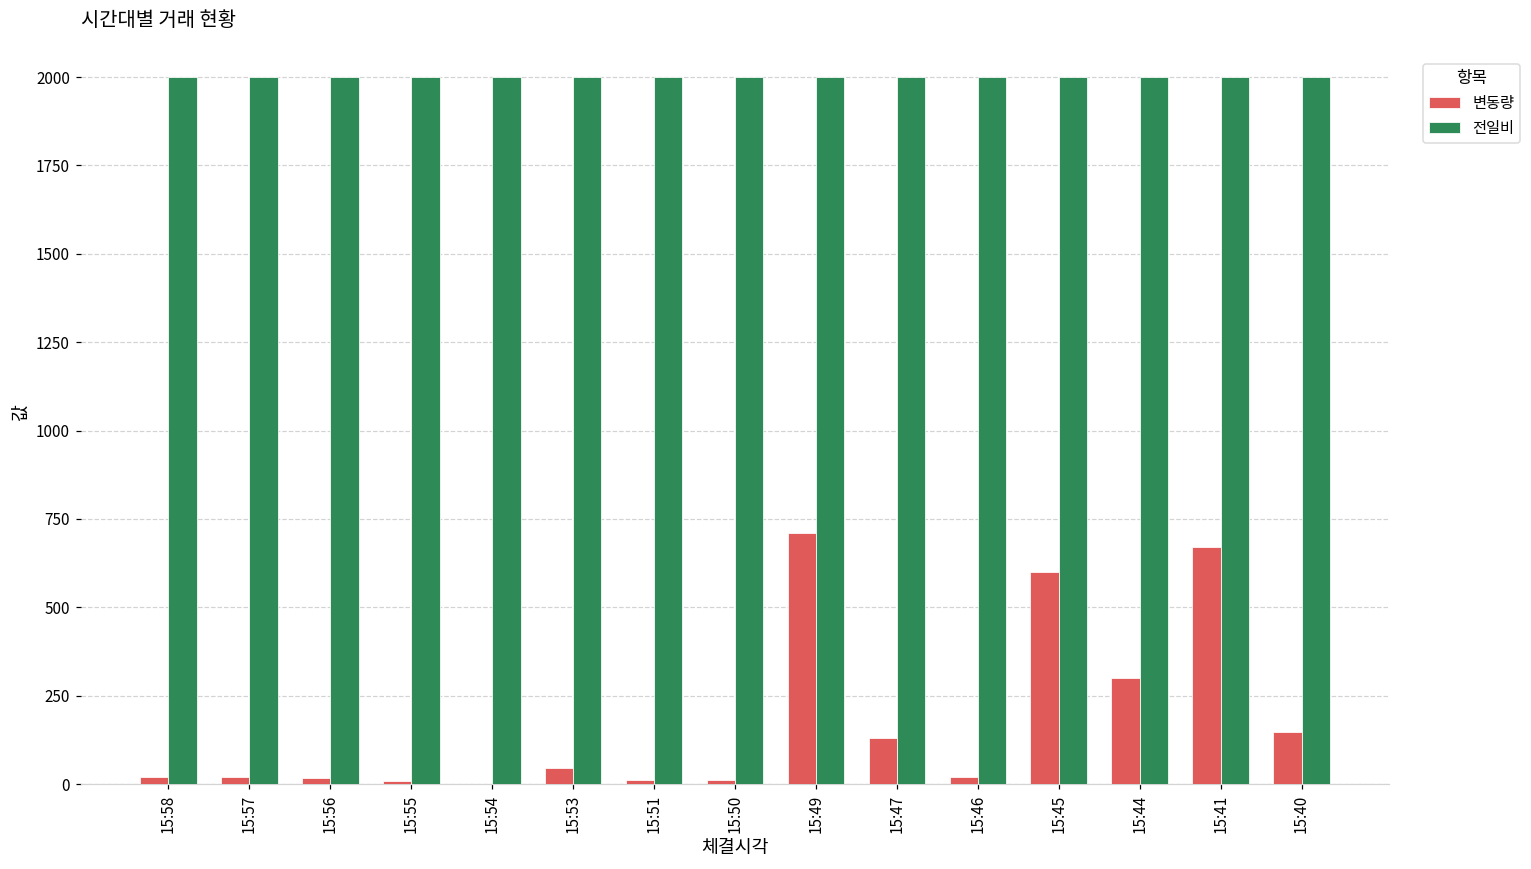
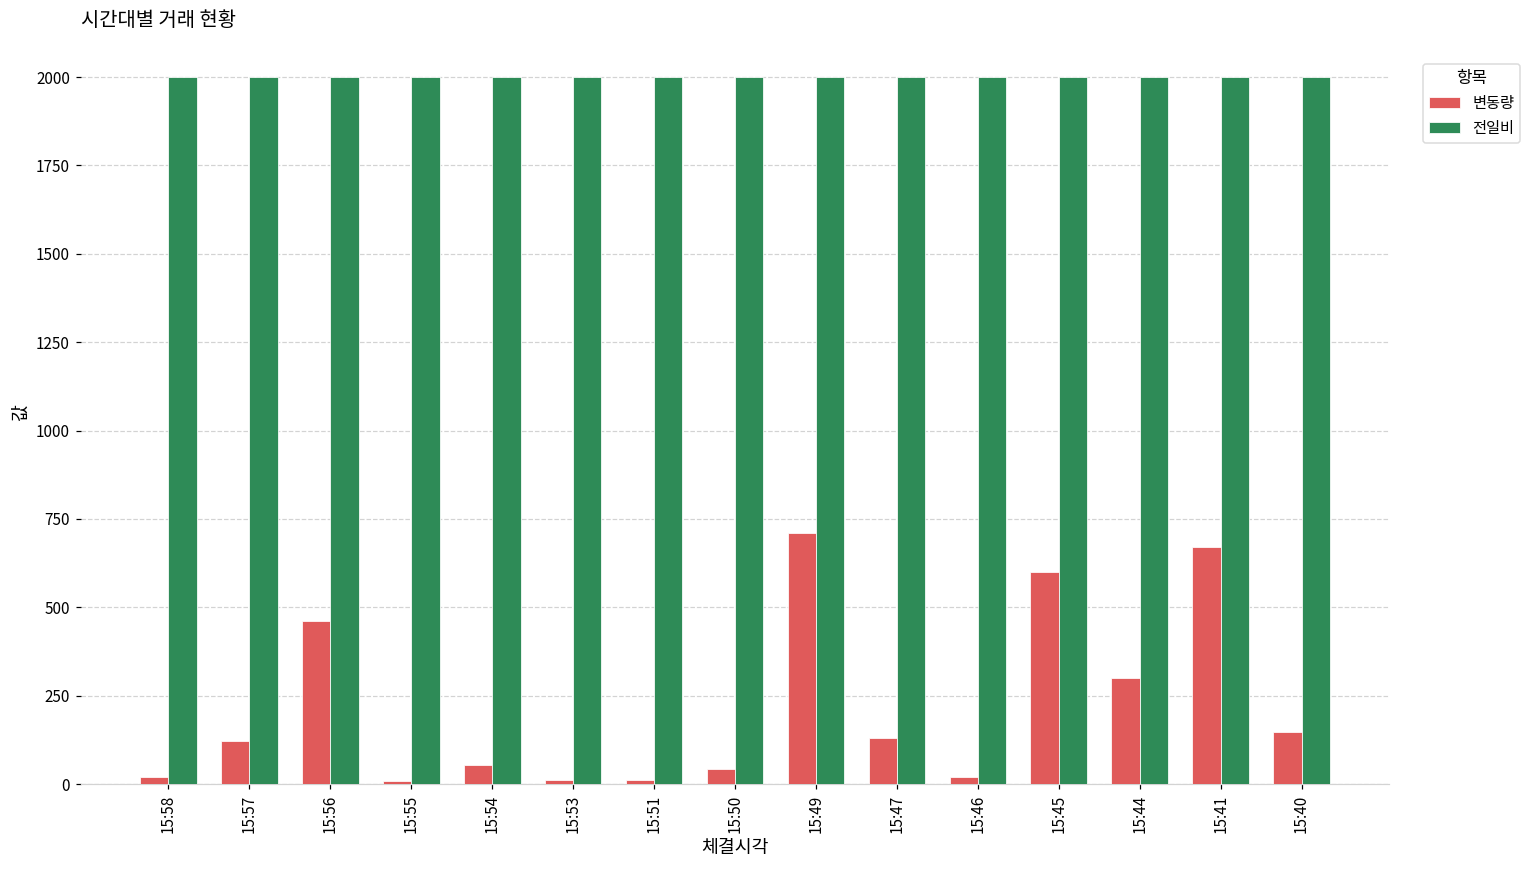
변동량, 15:57: 20 -> 120
변동량, 15:56: 20 -> 460
변동량, 15:54: 0 -> 60
변동량, 15:53: 50 -> 10
변동량, 15:50: 10 -> 40
